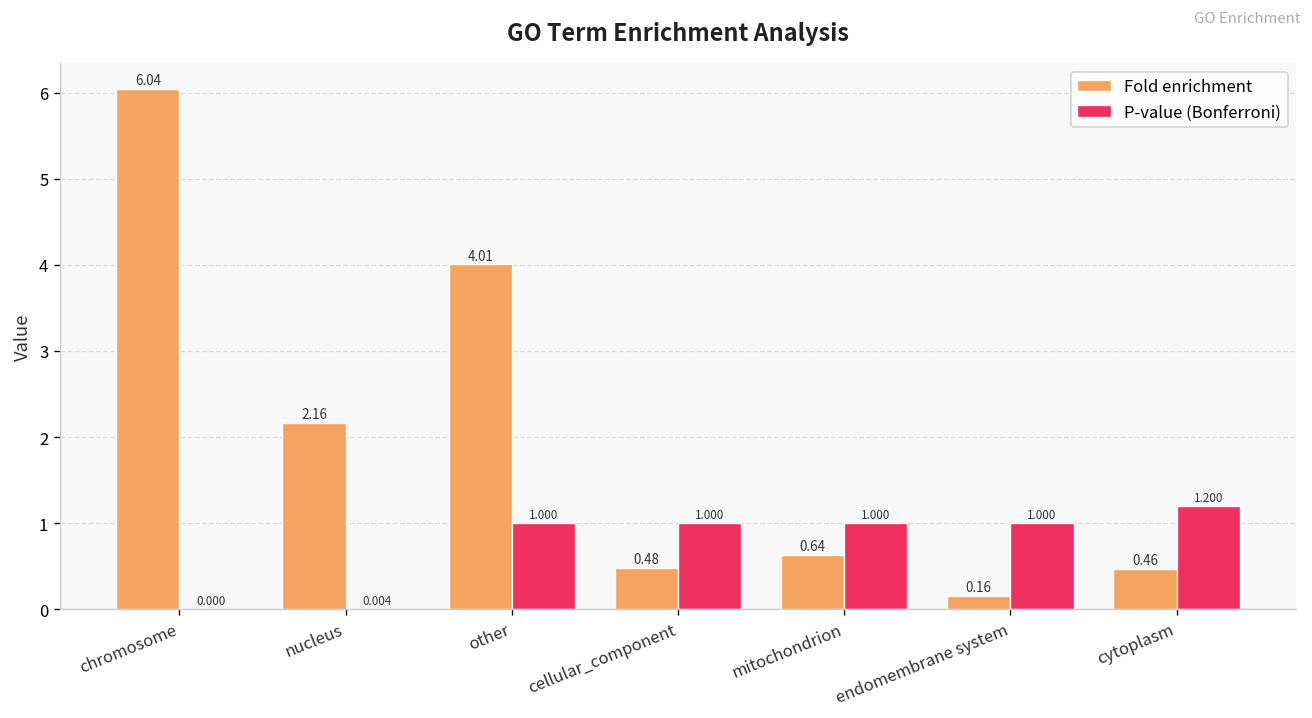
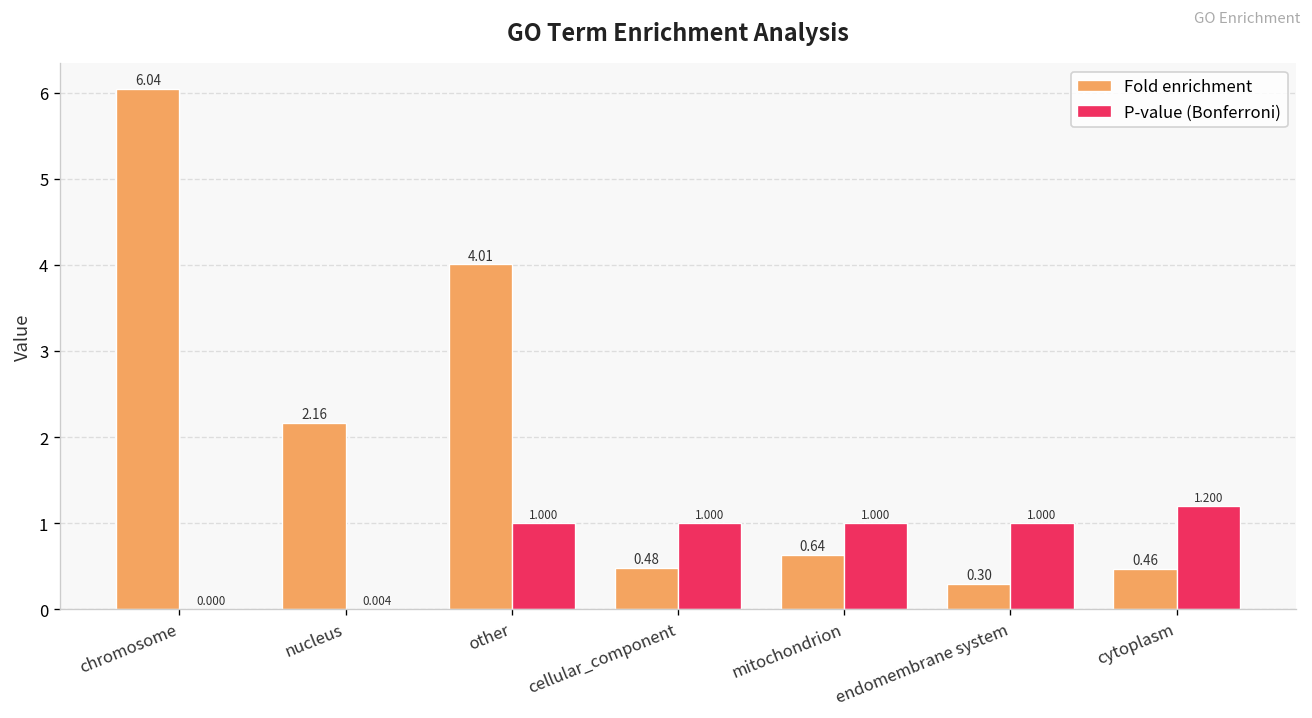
Fold enrichment, endomembrane system: 0.16 -> 0.30
